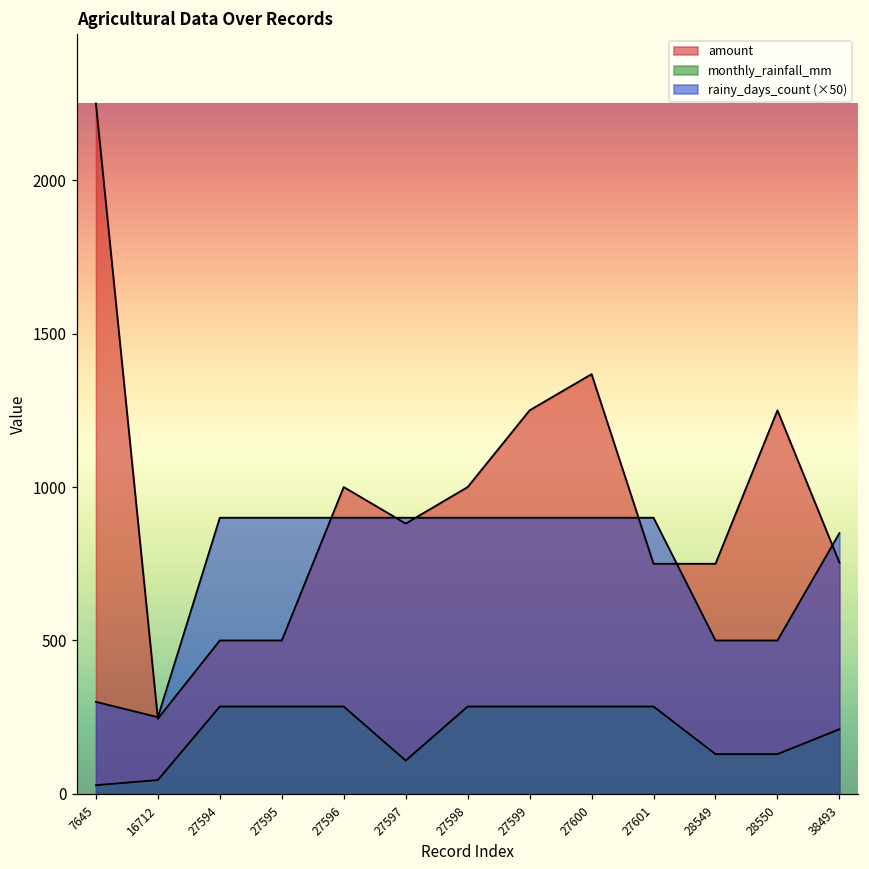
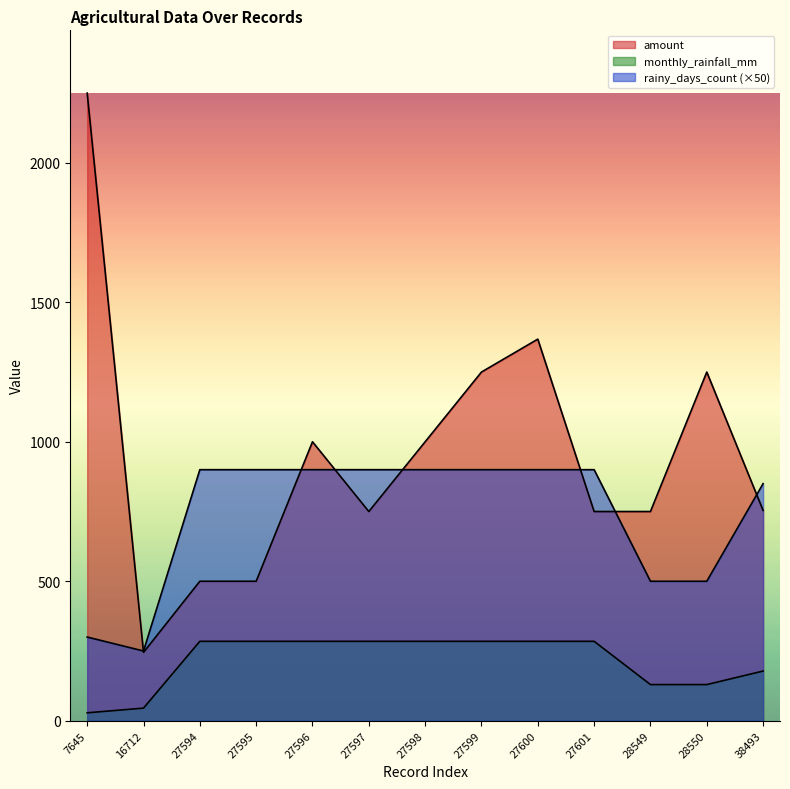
amount, 27597: 880 -> 750
monthly_rainfall_mm, 27597: 110 -> 280
monthly_rainfall_mm, 38493: 210 -> 180
